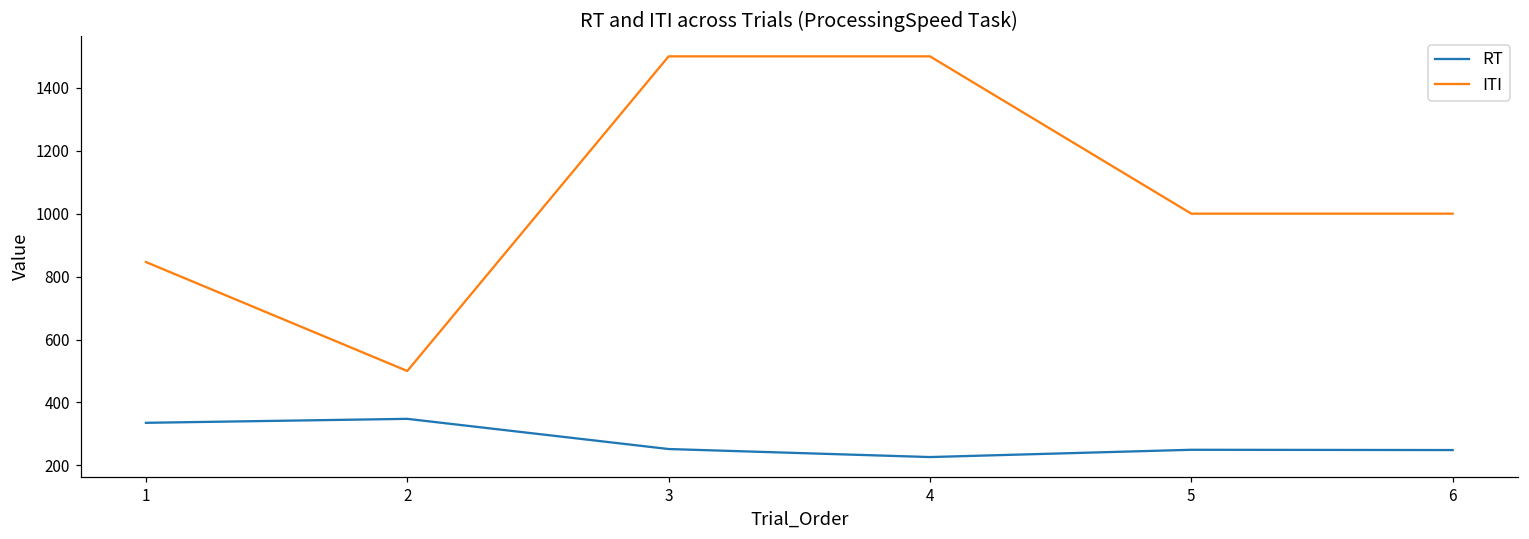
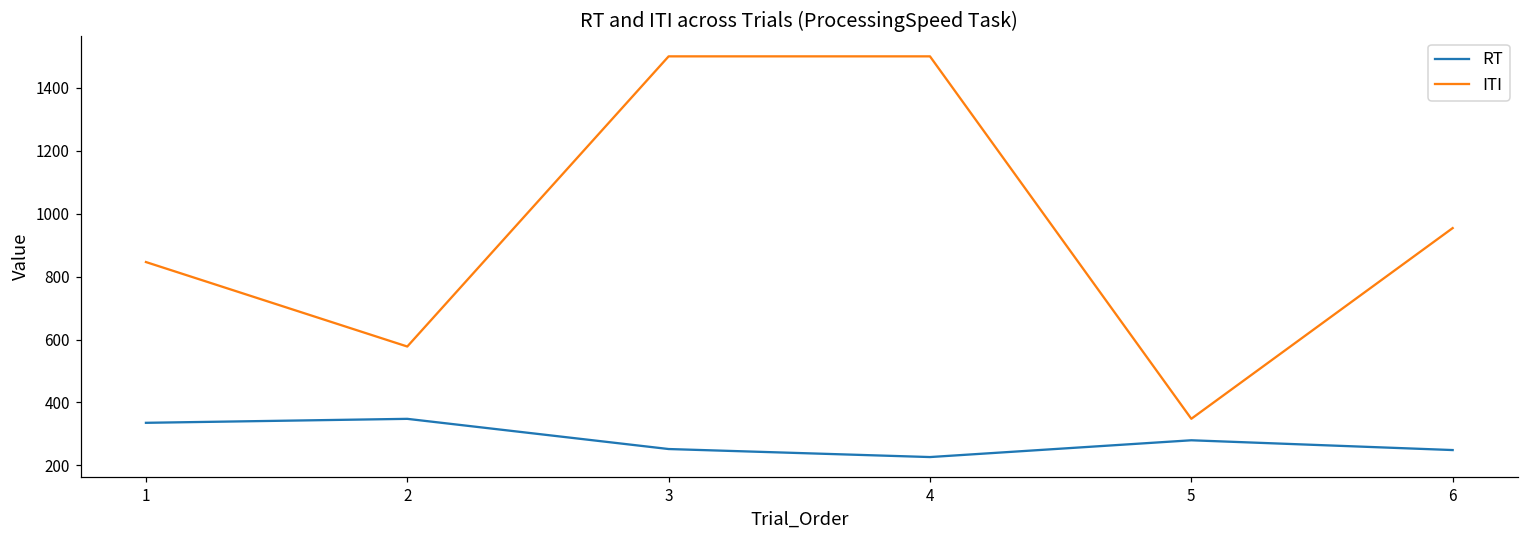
ITI, 2: 500 -> 580
RT, 5: 250 -> 280
ITI, 5: 1000 -> 350
ITI, 6: 1000 -> 950
